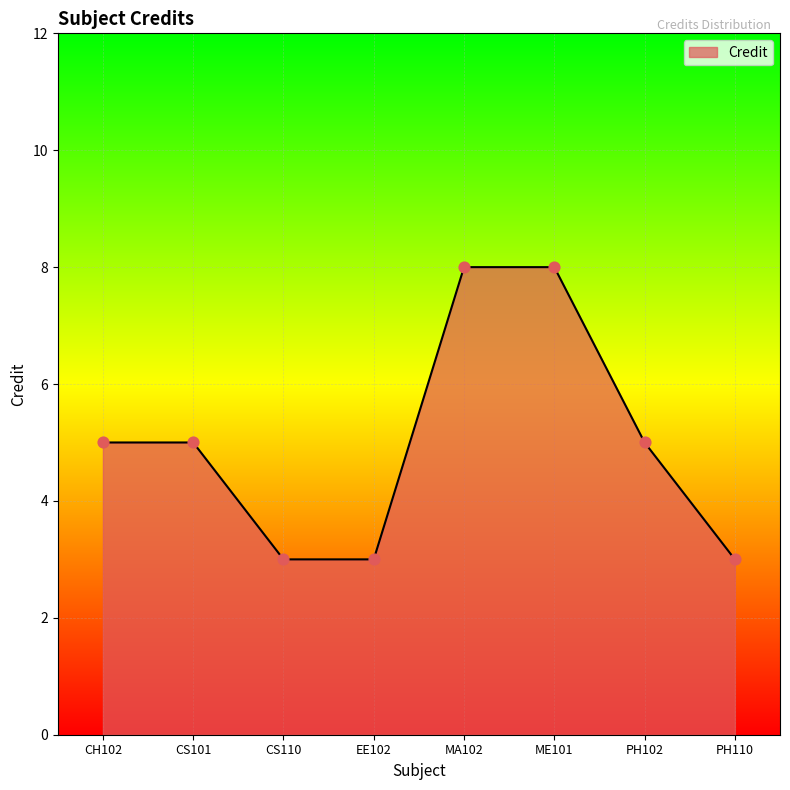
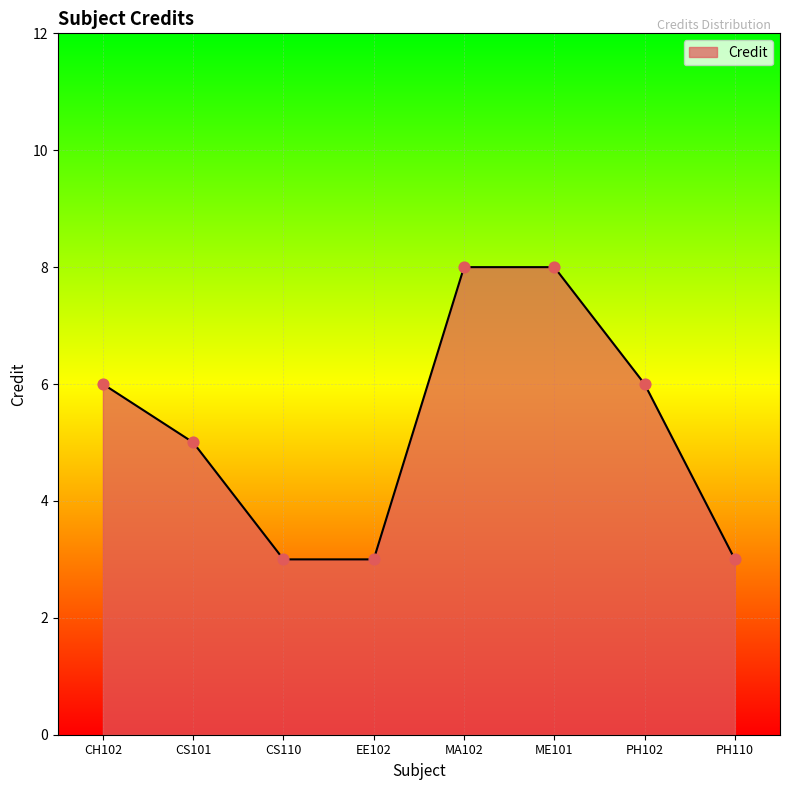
CH102: 5 -> 6
PH102: 5 -> 6
